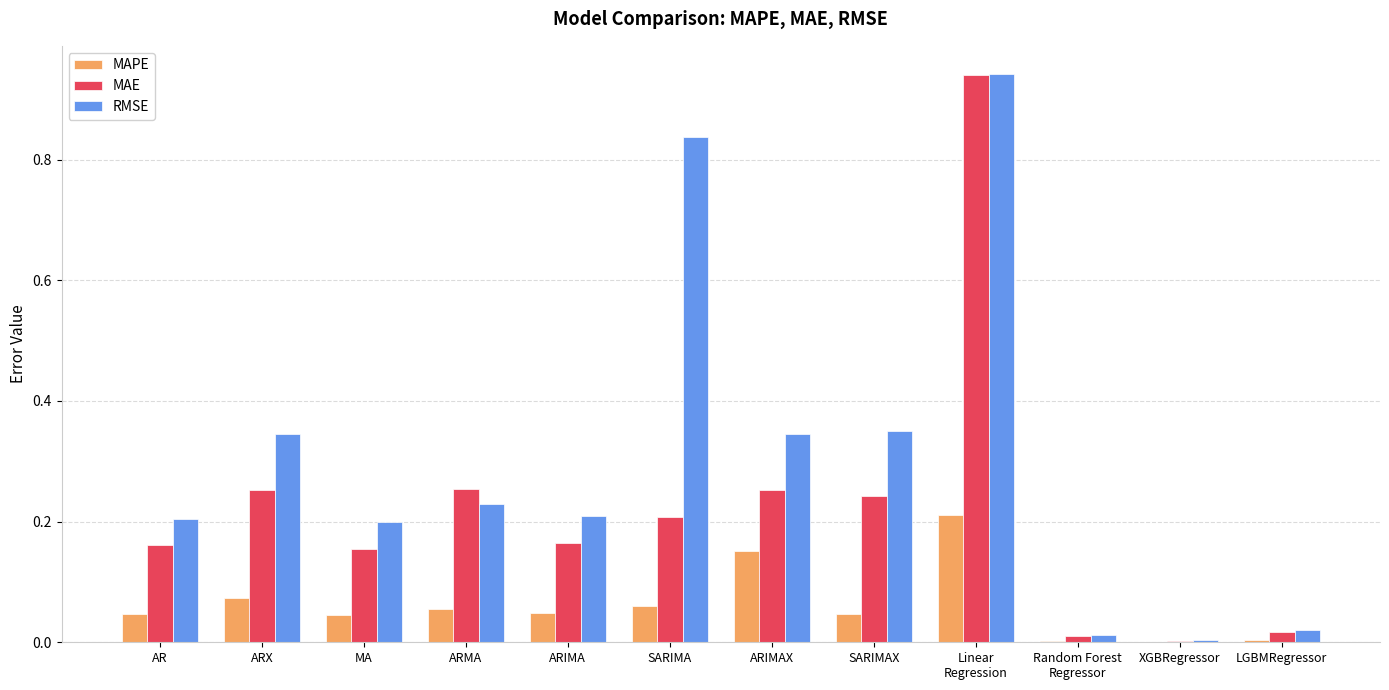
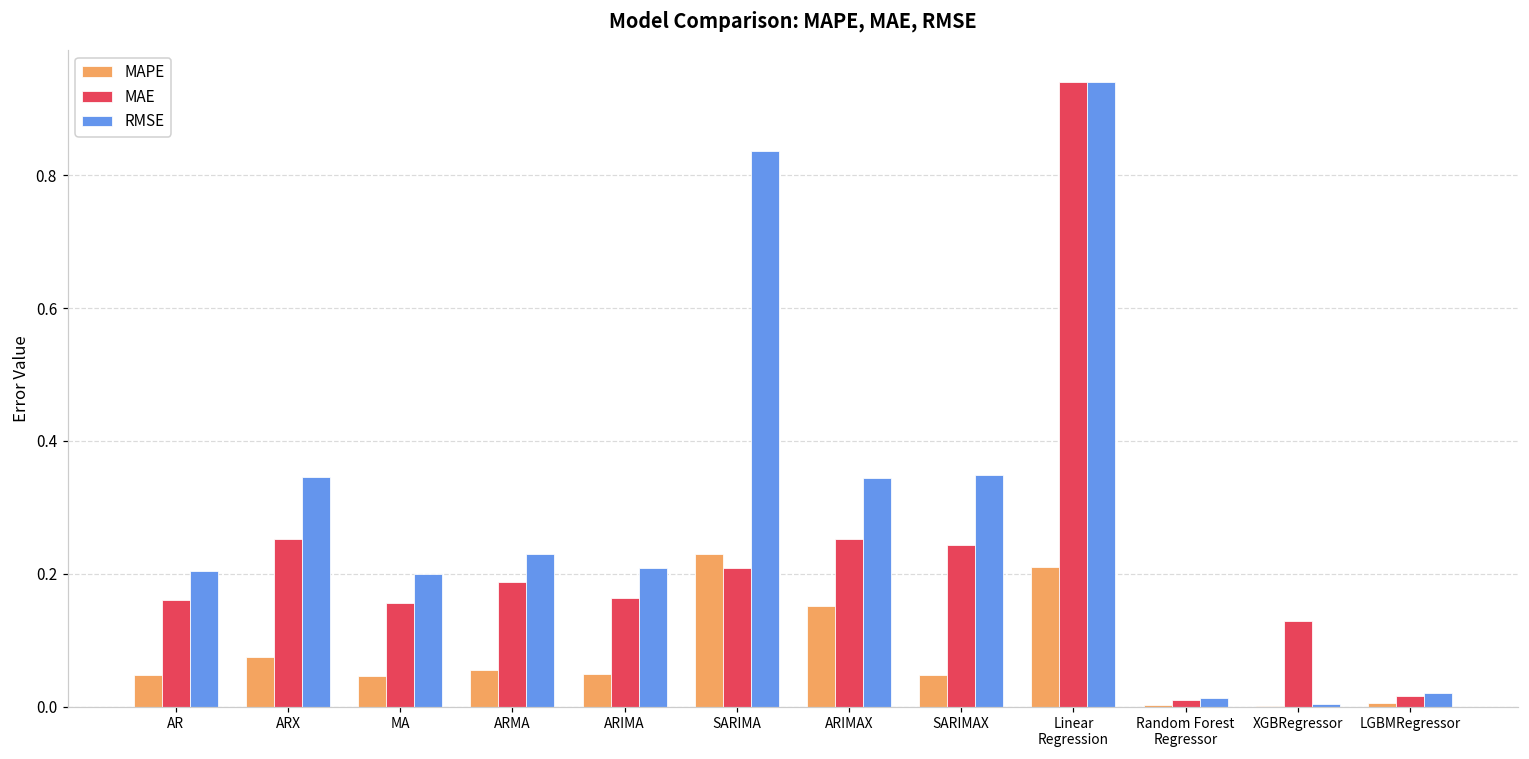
MAE, ARMA: 0.25 -> 0.19
MAPE, SARIMA: 0.06 -> 0.23
MAE, XGBRegressor: 0.00 -> 0.13
